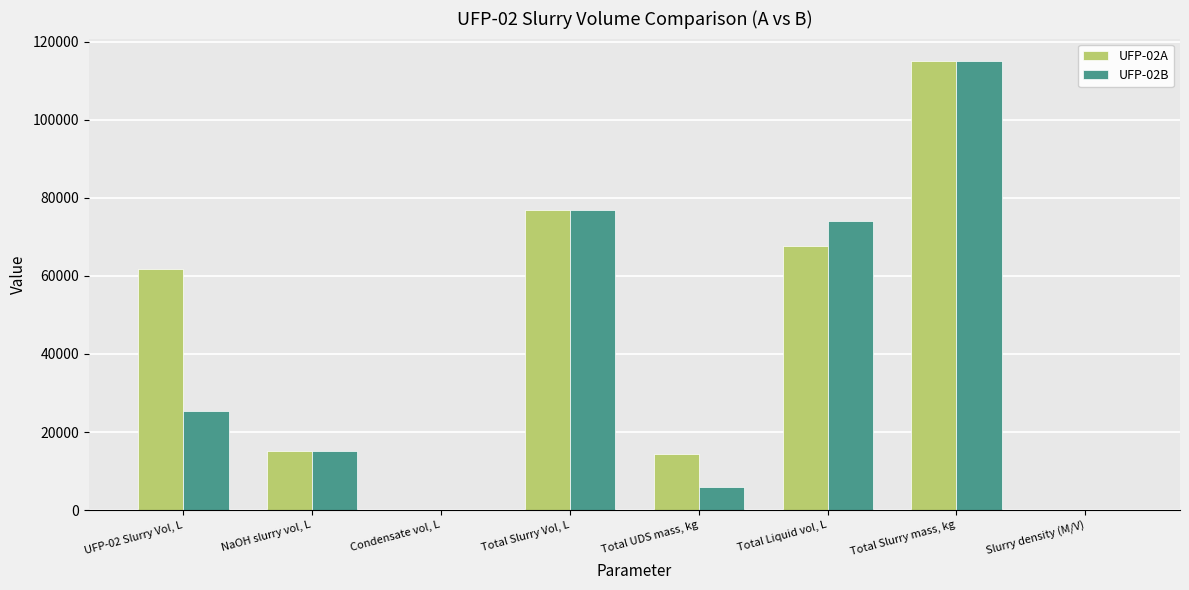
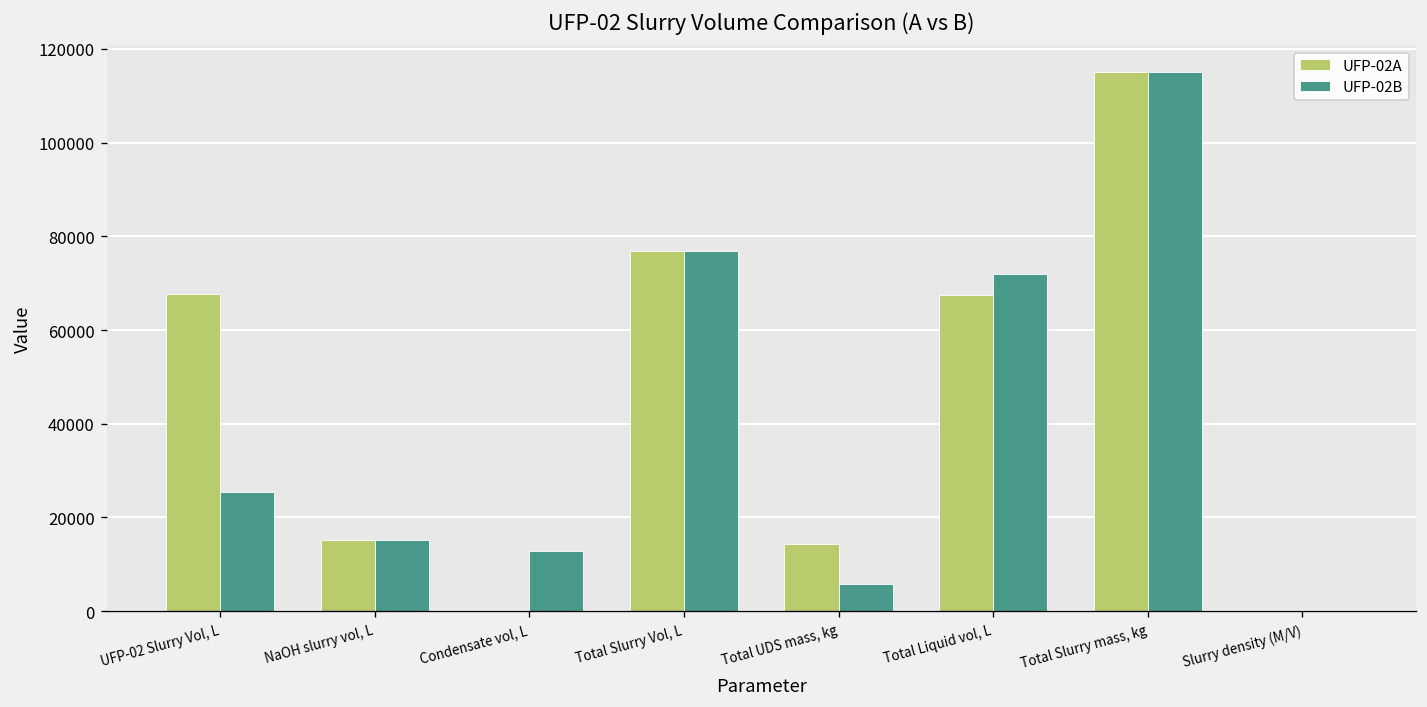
UFP-02A, UFP-02 Slurry Vol, L: 62000 -> 68000
UFP-02B, Condensate vol, L: 0 -> 13000
UFP-02B, Total Liquid vol, L: 74000 -> 72000
